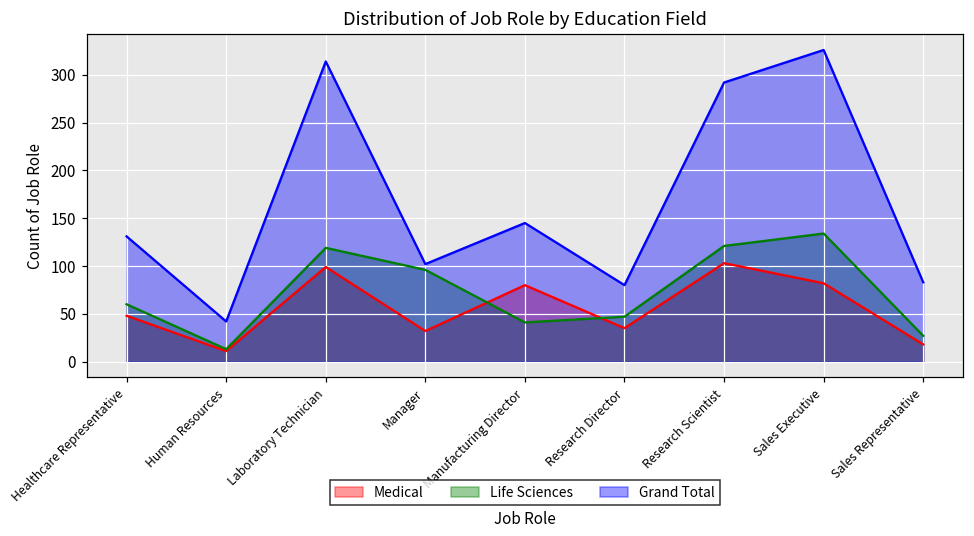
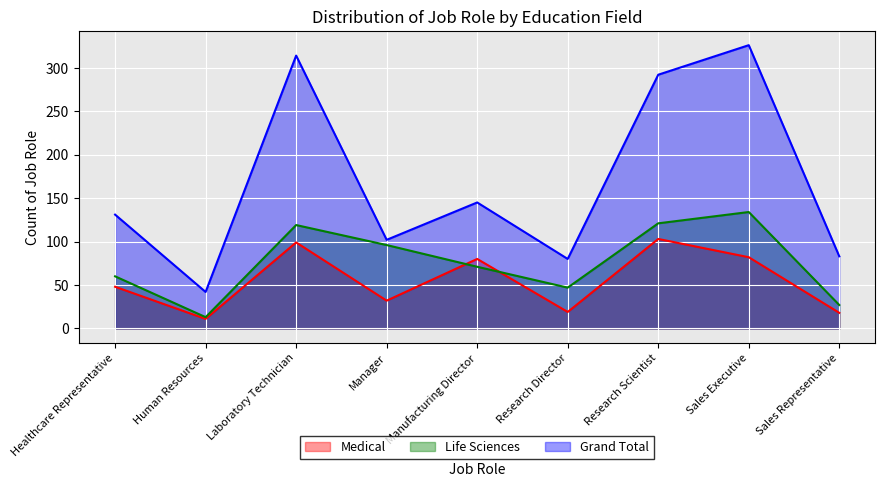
Life Sciences, Manufacturing Director: 40 -> 70
Medical, Research Director: 40 -> 20
